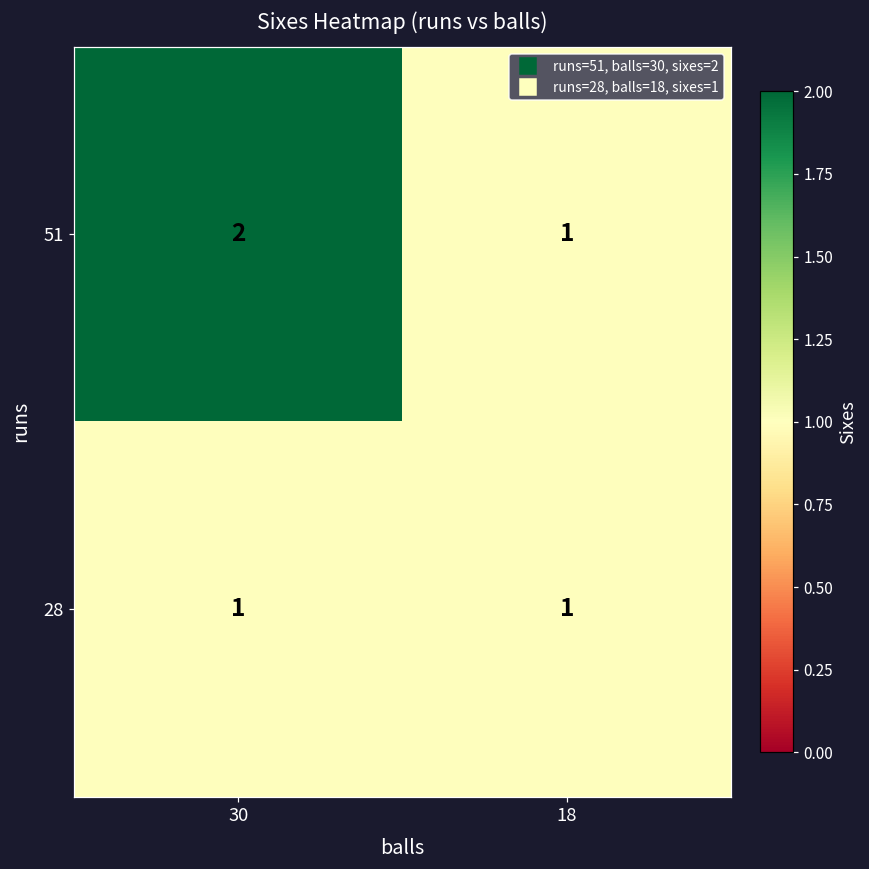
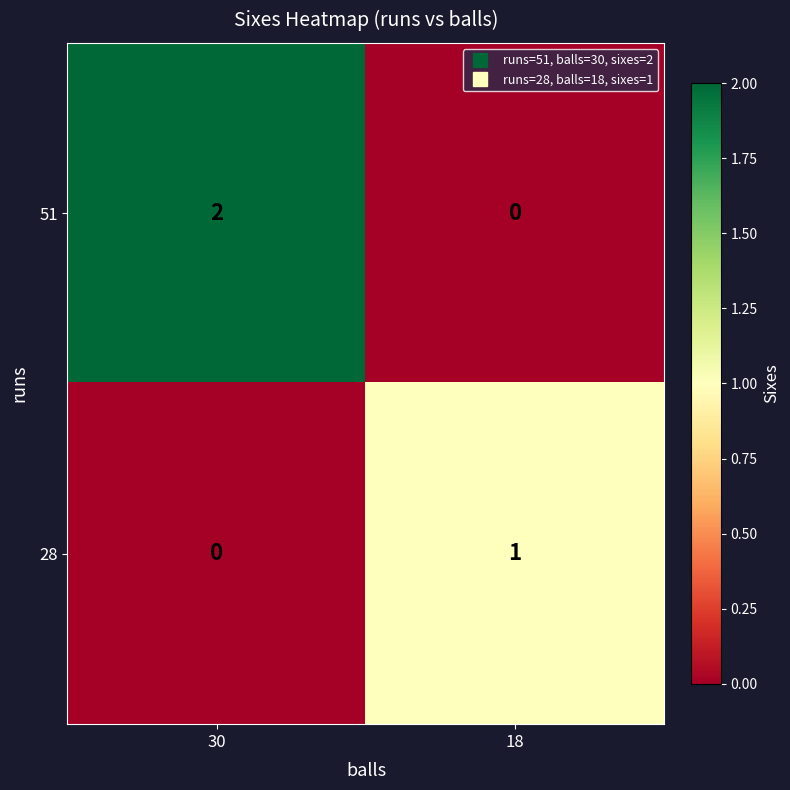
51, 18: 1 -> 0
28, 30: 1 -> 0
